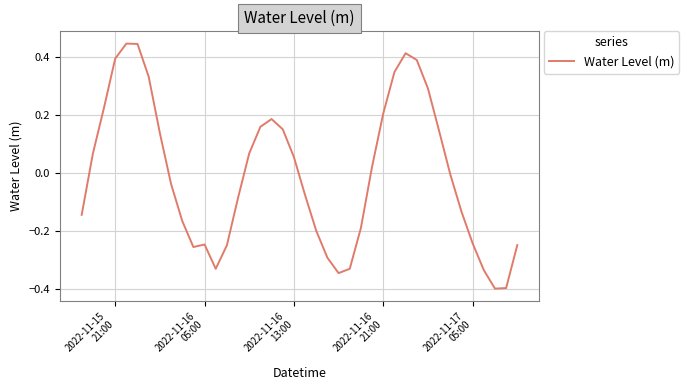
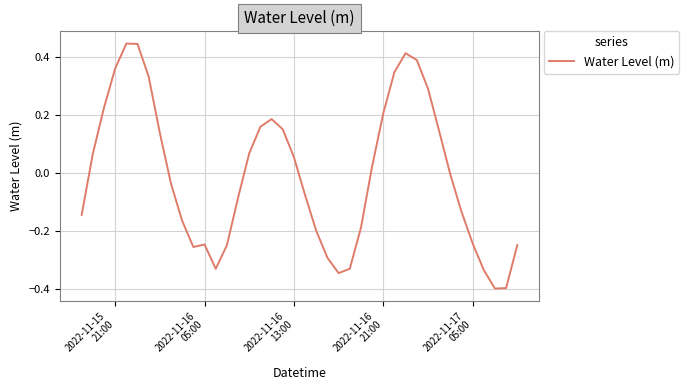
2022-11-15 21:00: 0.39 -> 0.36
